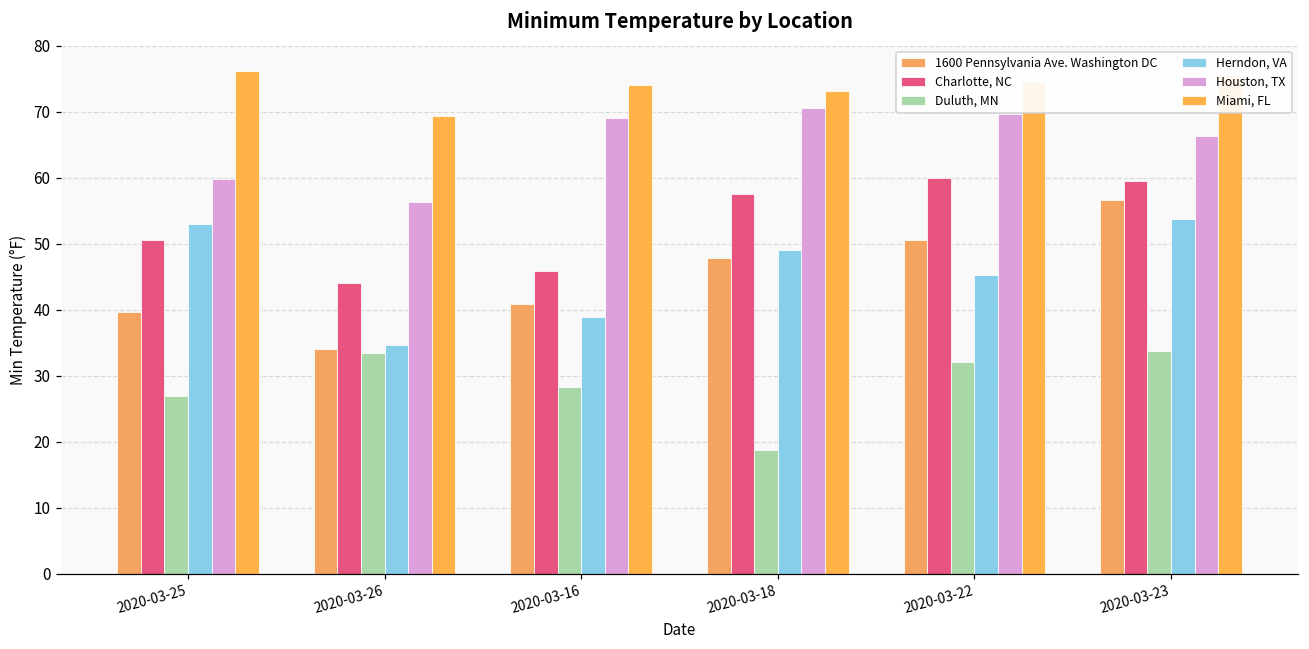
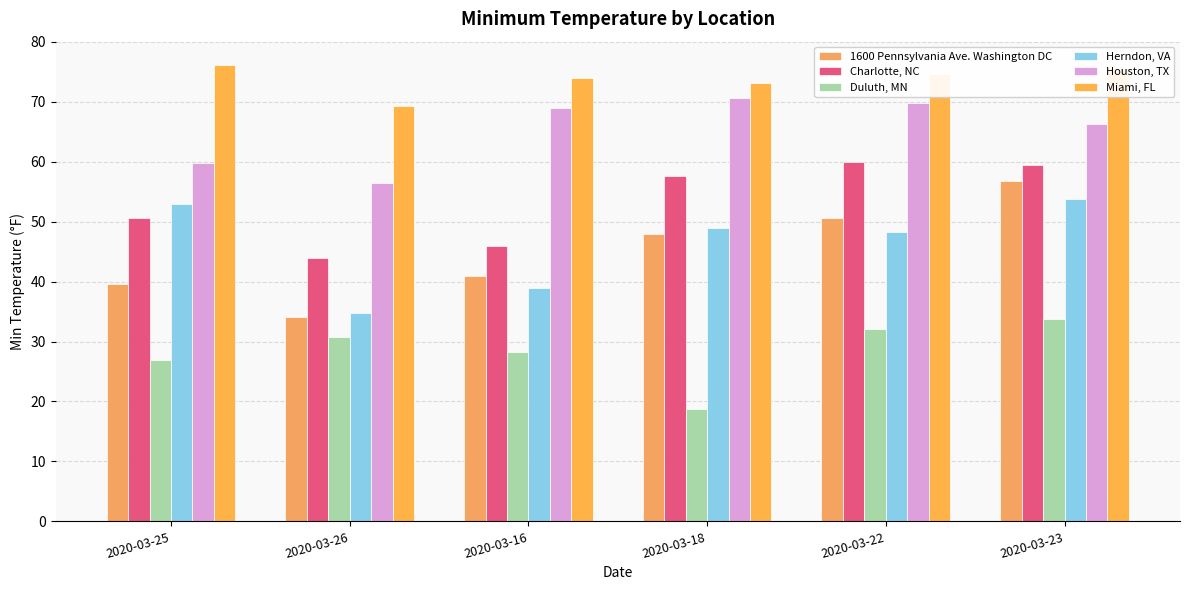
Duluth, MN, 2020-03-26: 34 -> 31
Herndon, VA, 2020-03-22: 45 -> 48
